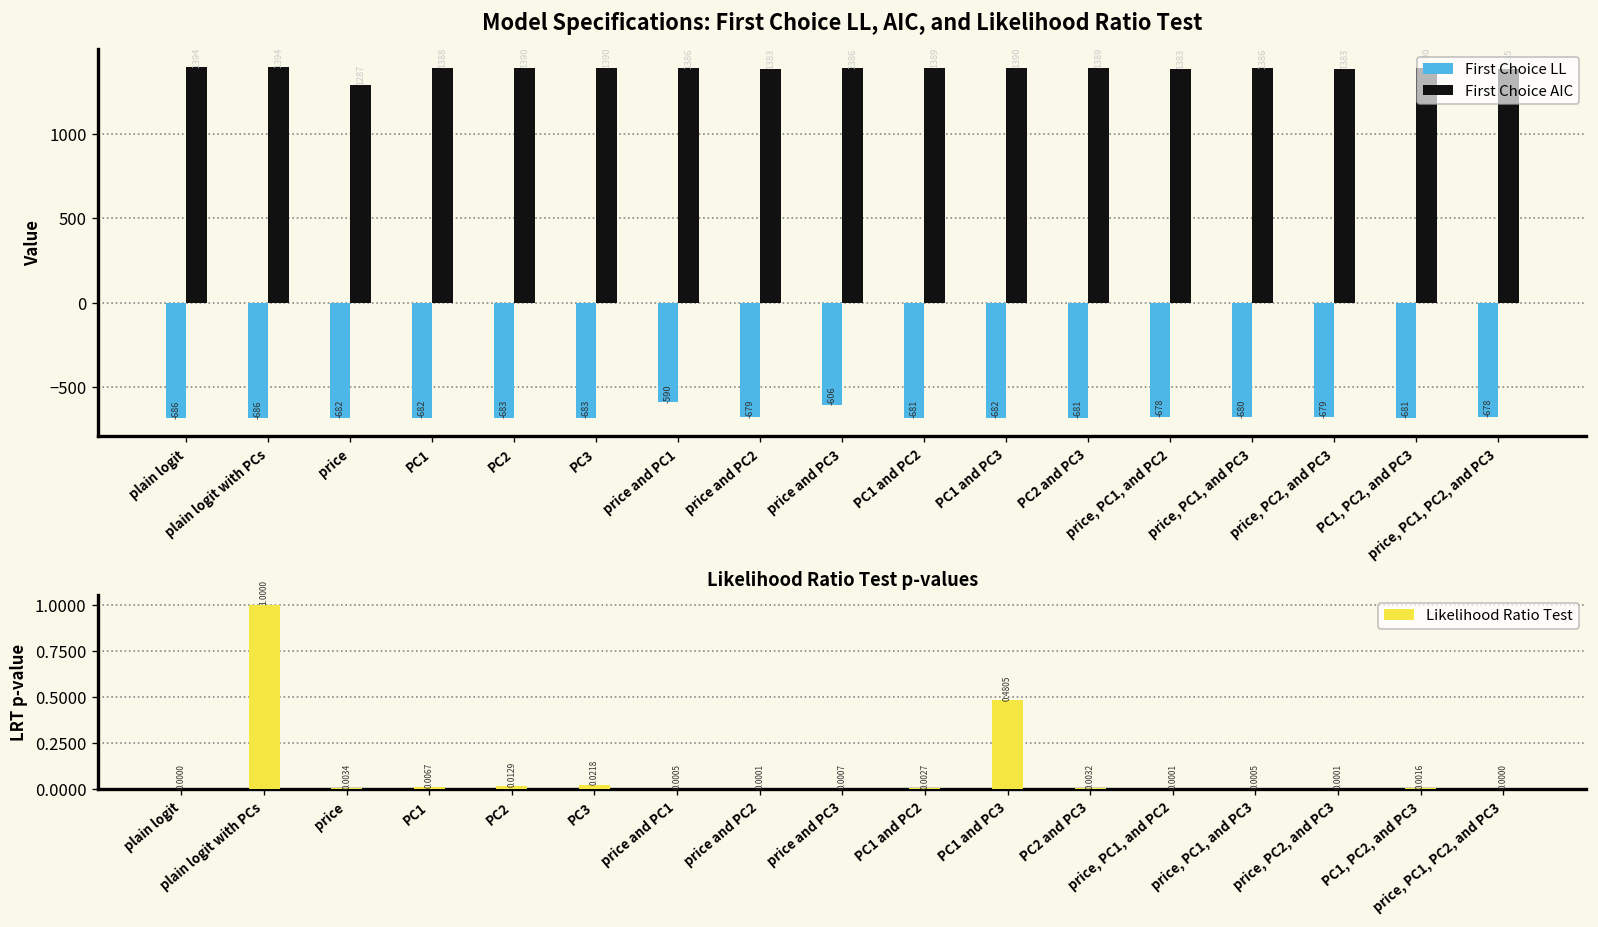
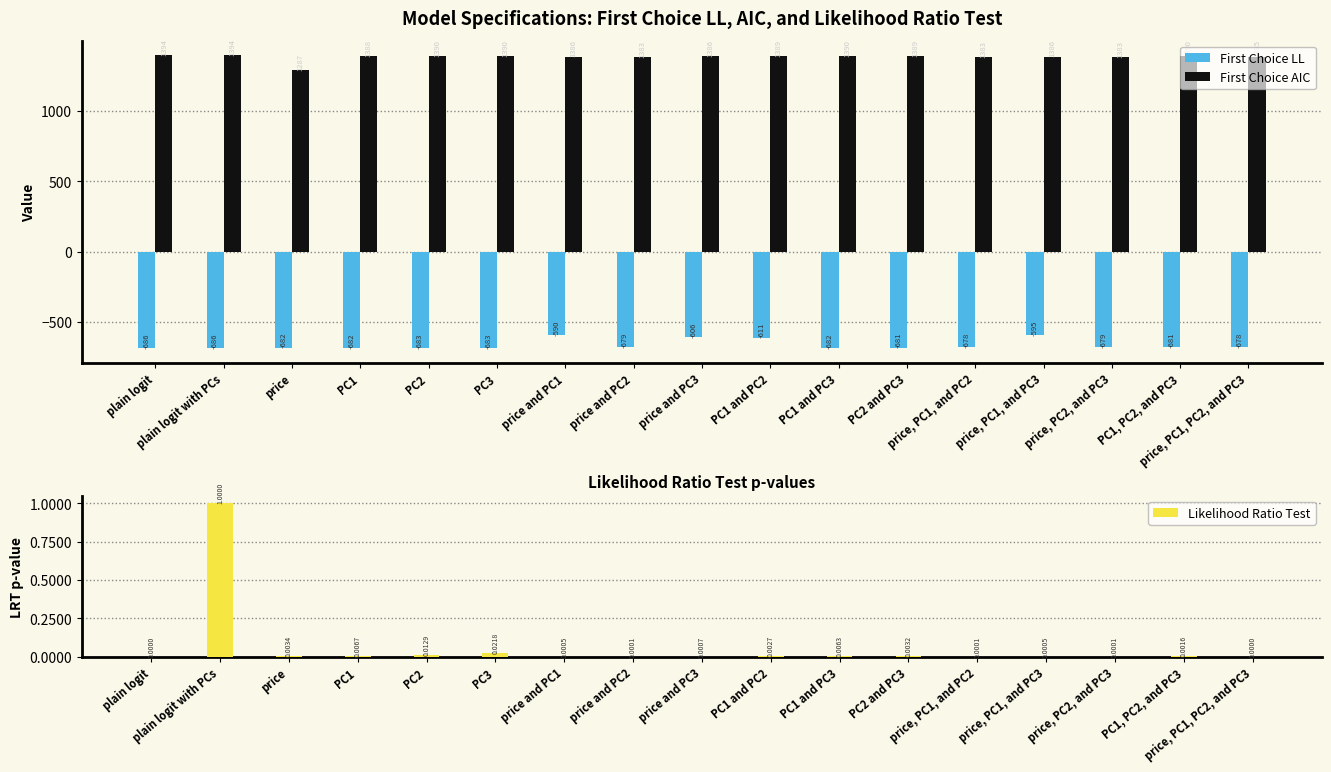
Model Specifications: First Choice LL, AIC, and Likelihood Ratio Test, First Choice LL, PC1 and PC2: -681 -> -611
Model Specifications: First Choice LL, AIC, and Likelihood Ratio Test, First Choice LL, price, PC1, and PC3: -680 -> -595
Likelihood Ratio Test p-values, PC1 and PC3: 0.4805 -> 0.0063
